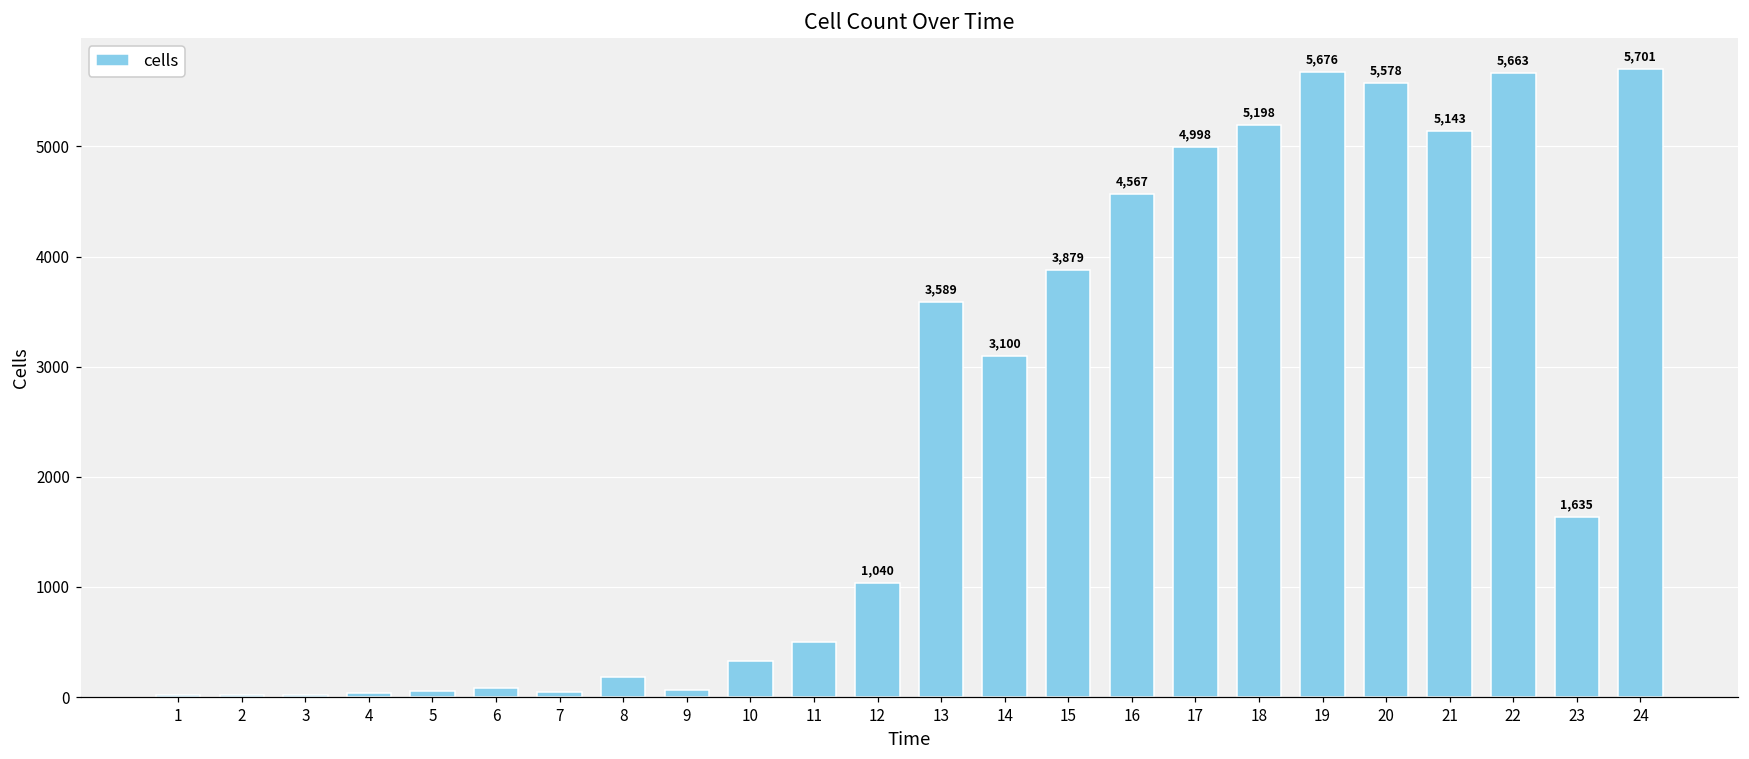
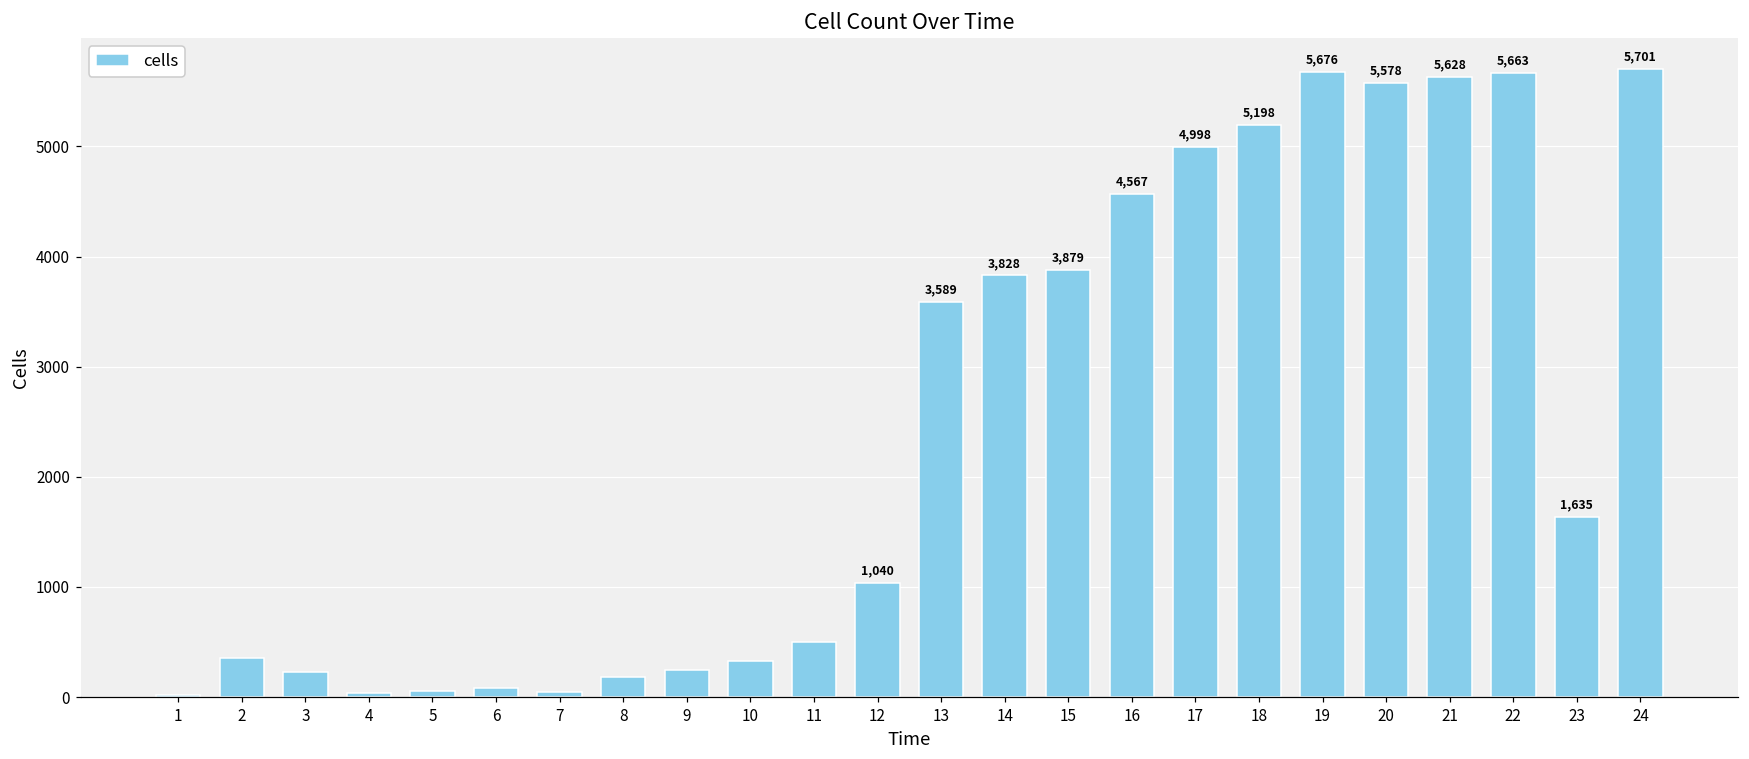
2: 20 -> 360
3: 20 -> 220
9: 70 -> 250
14: 3,100 -> 3,828
21: 5,143 -> 5,628
